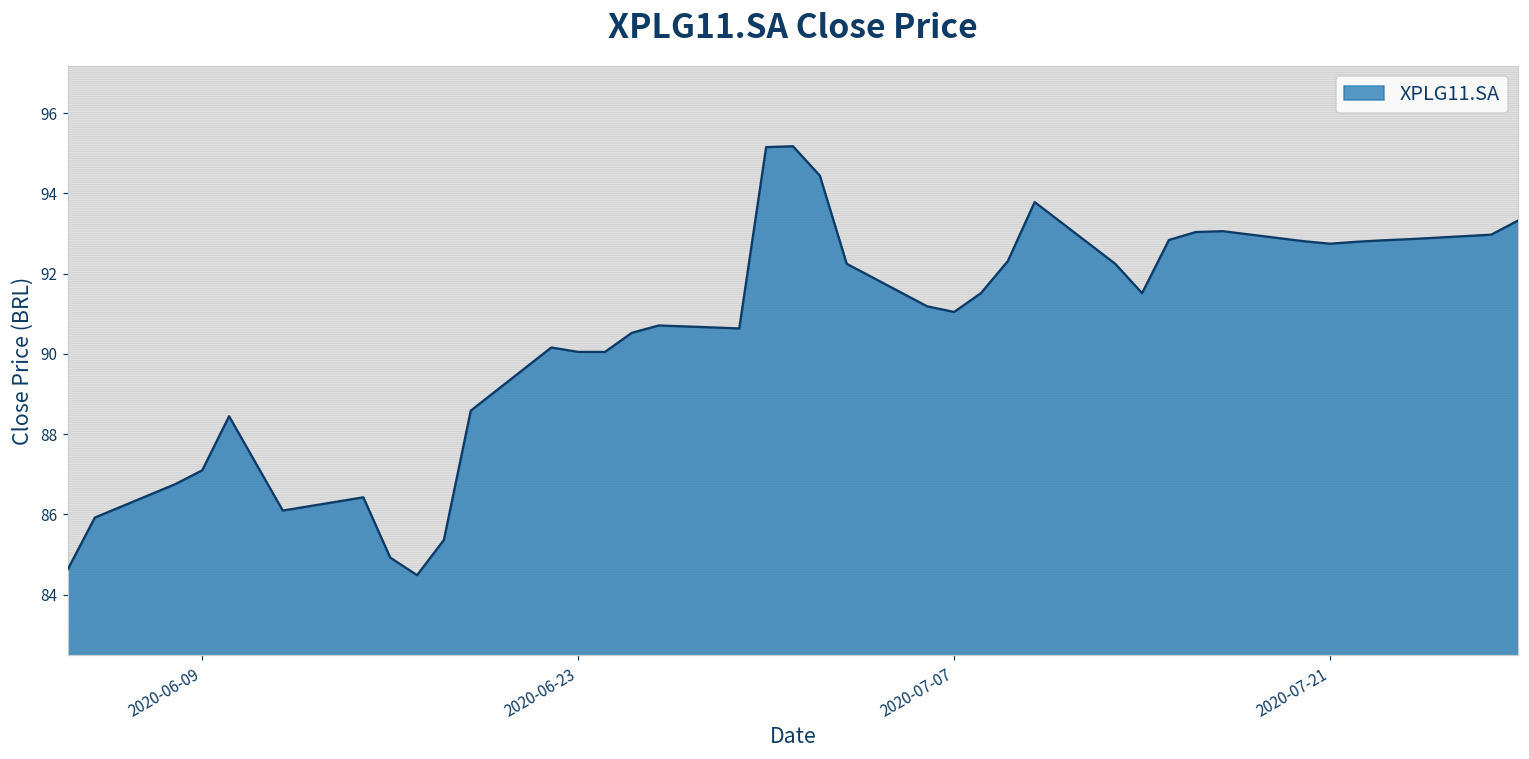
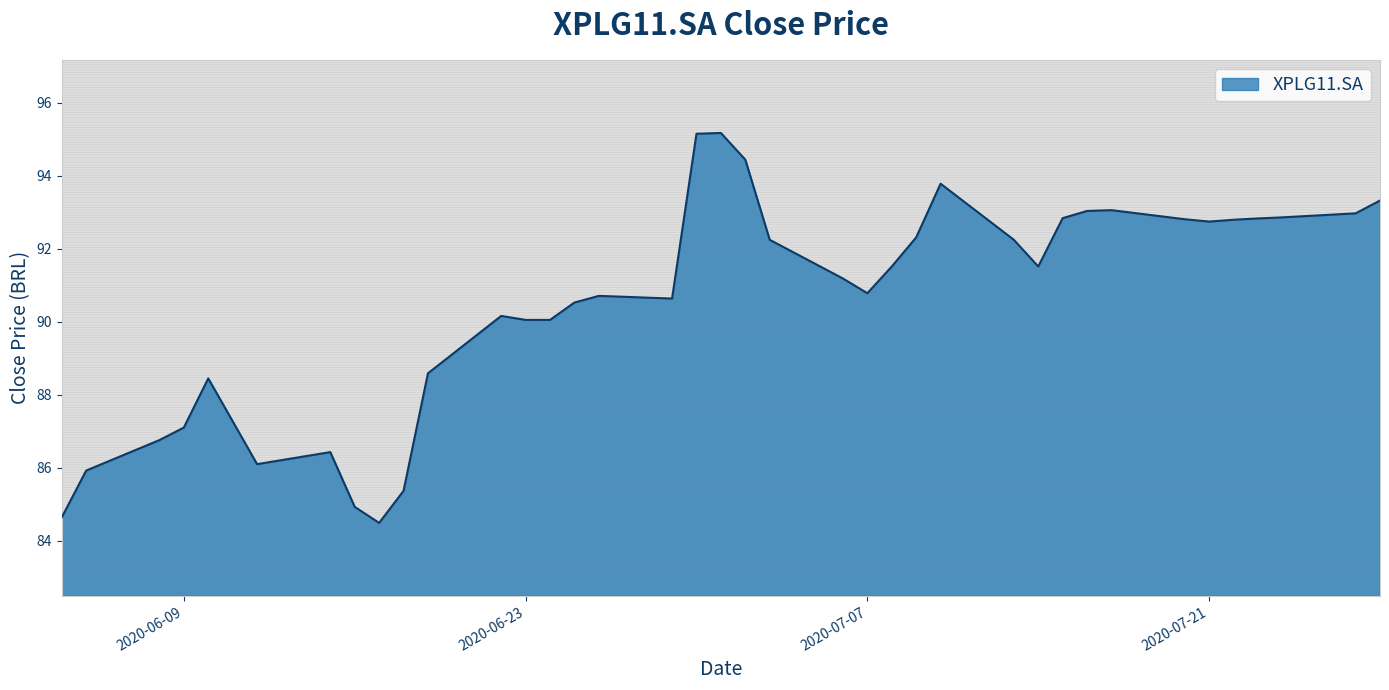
XPLG11.SA, 2020-07-07: 91.0 -> 90.8
